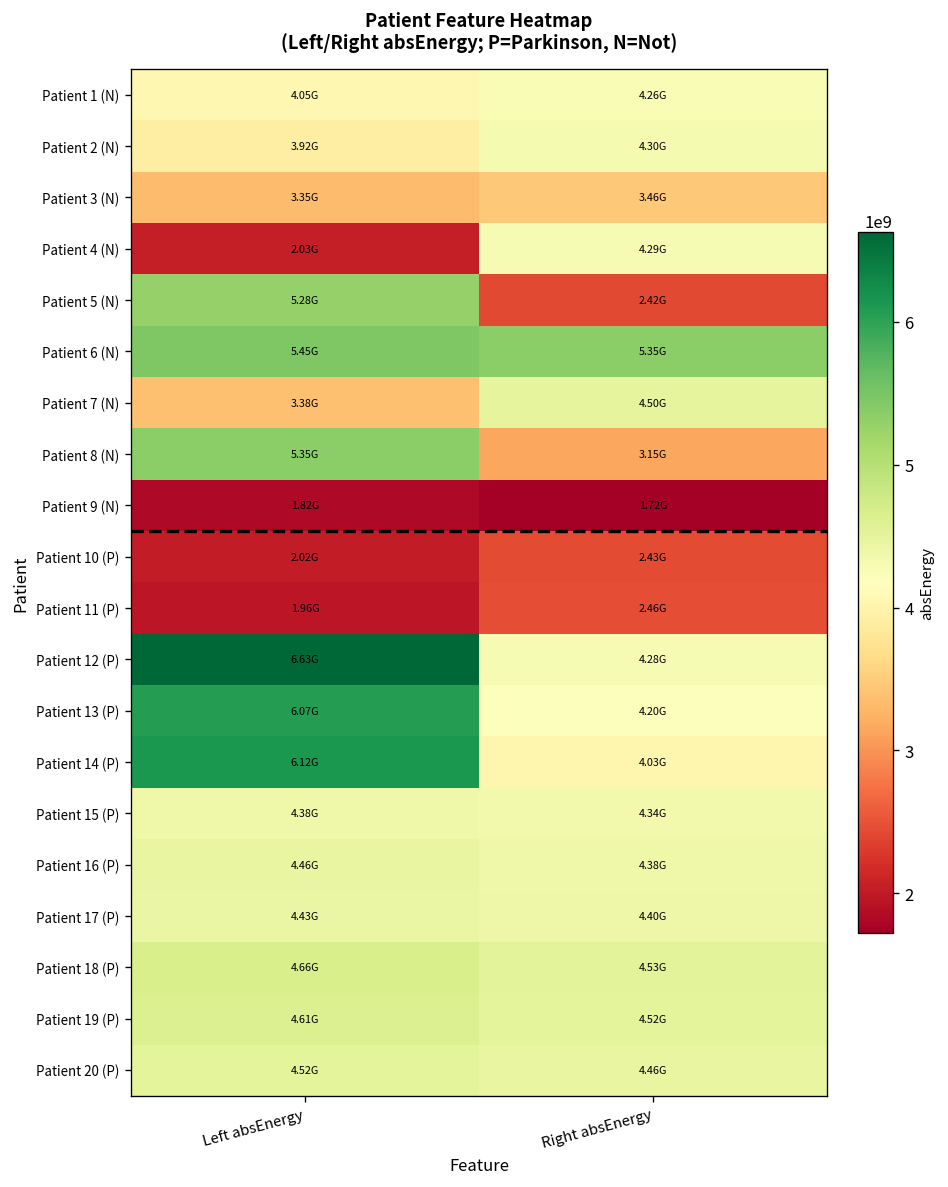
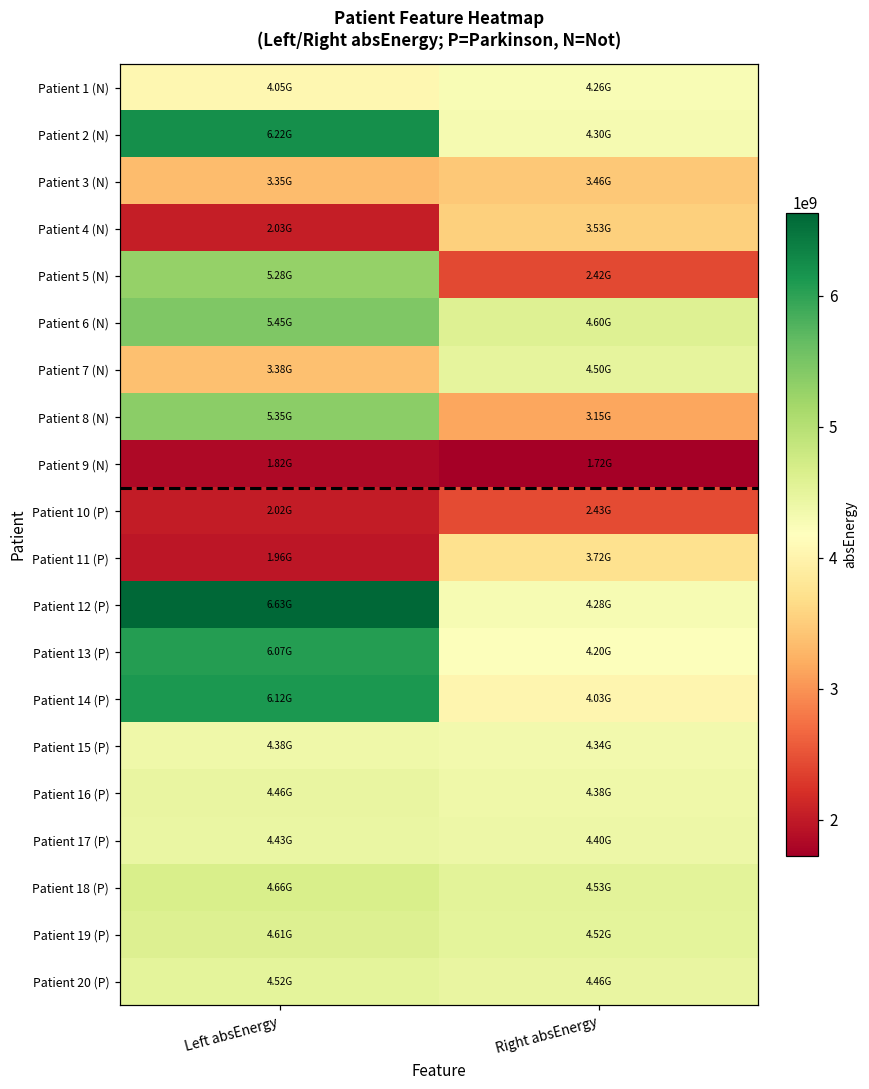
Patient 2 (N), Left absEnergy: 3.92G -> 6.22G
Patient 4 (N), Right absEnergy: 4.29G -> 3.53G
Patient 6 (N), Right absEnergy: 5.35G -> 4.60G
Patient 11 (P), Right absEnergy: 2.46G -> 3.72G
